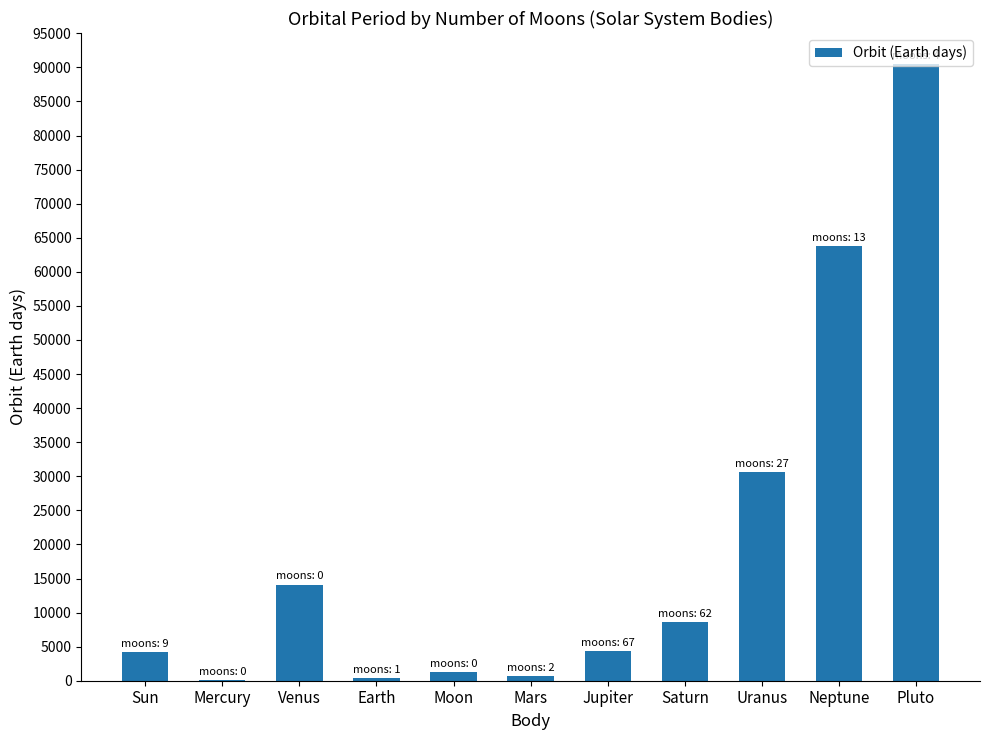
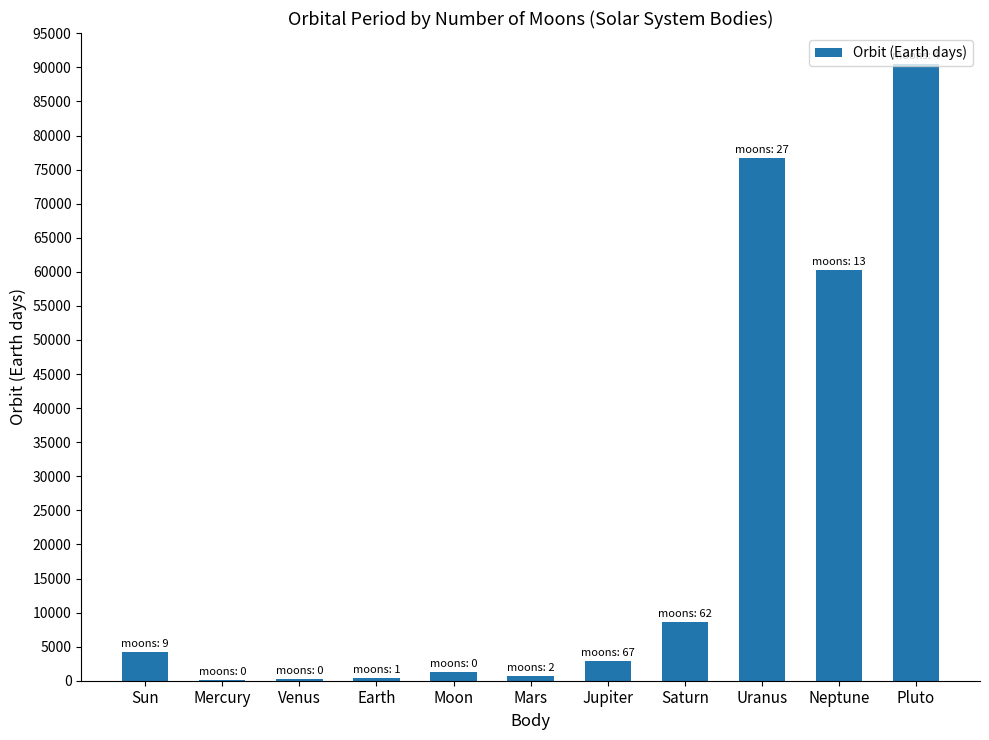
Venus: 14000 -> 0
Jupiter: 4000 -> 3000
Uranus: 31000 -> 77000
Neptune: 64000 -> 60000
